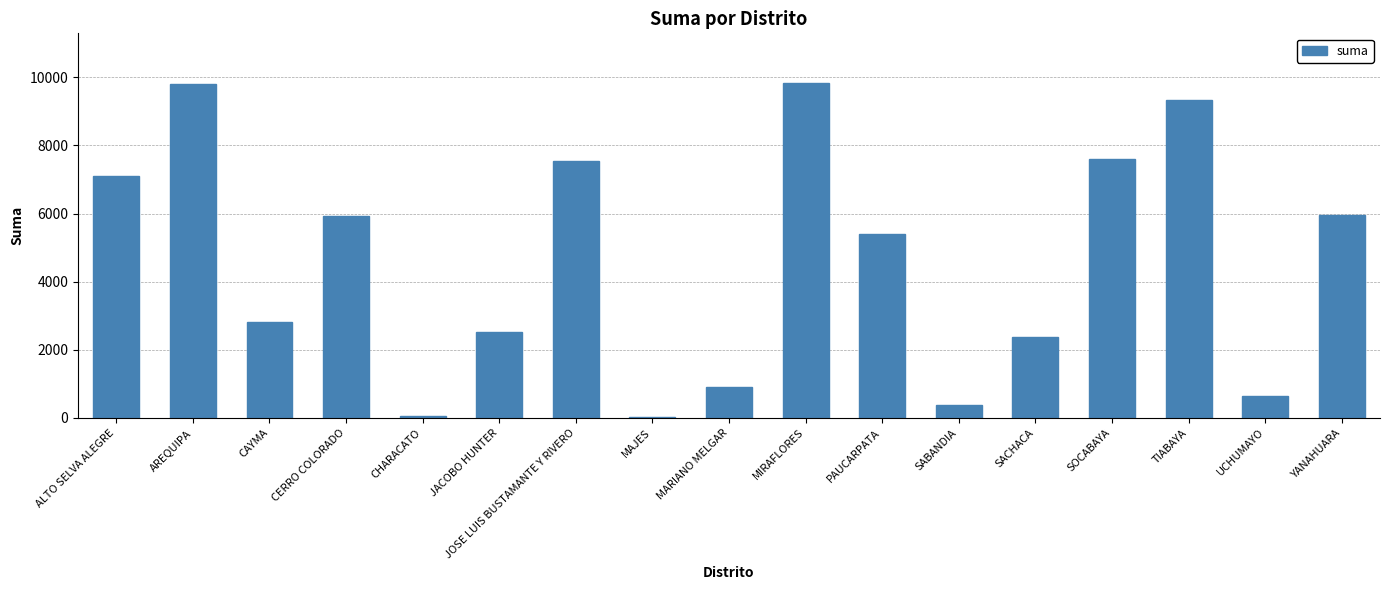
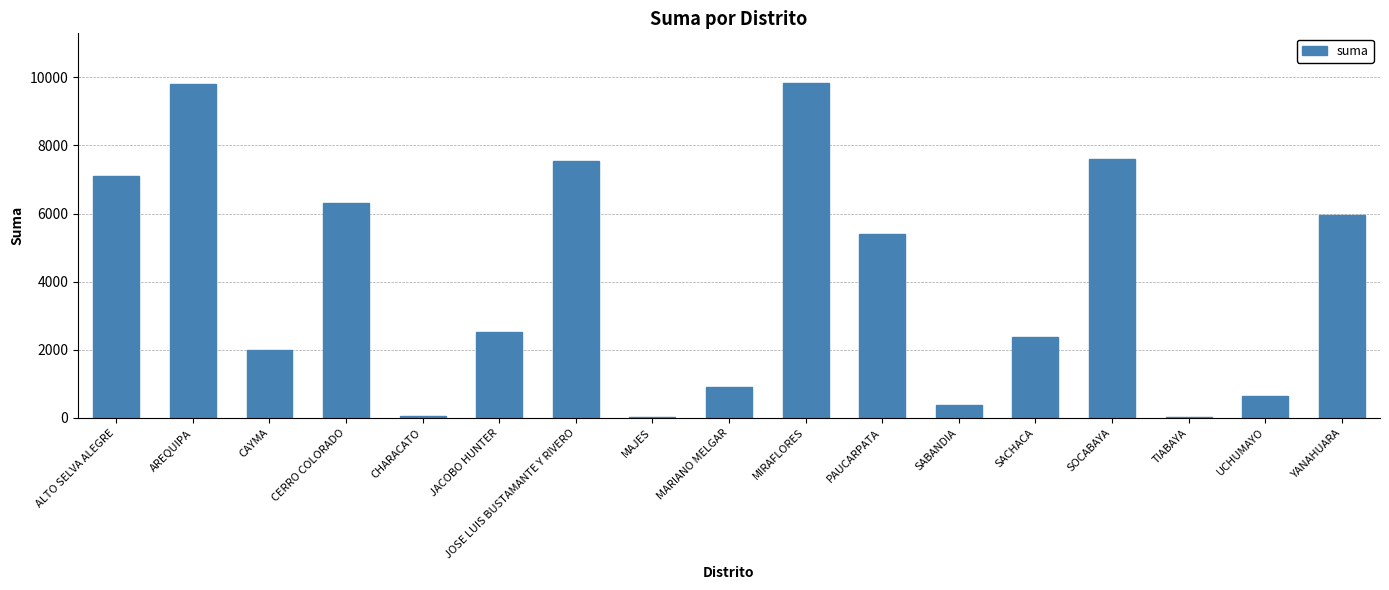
CAYMA: 2800 -> 2000
CERRO COLORADO: 5900 -> 6300
TIABAYA: 9300 -> 0
